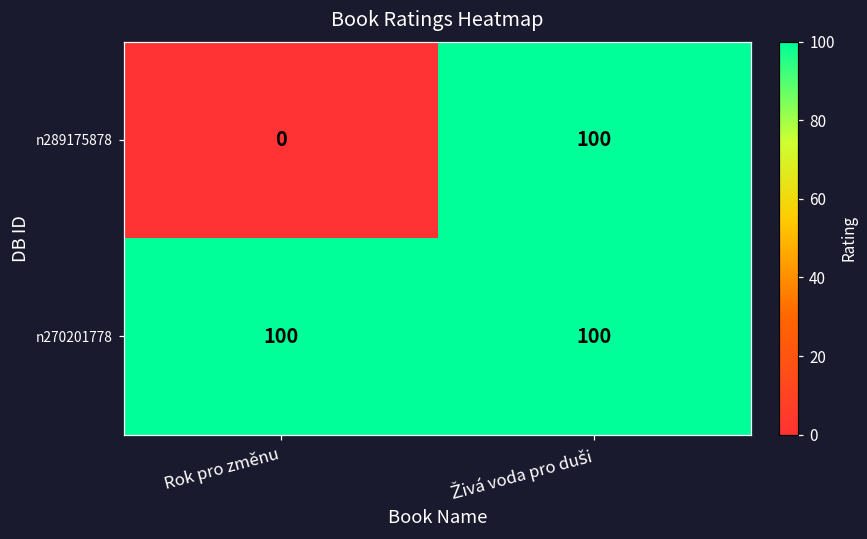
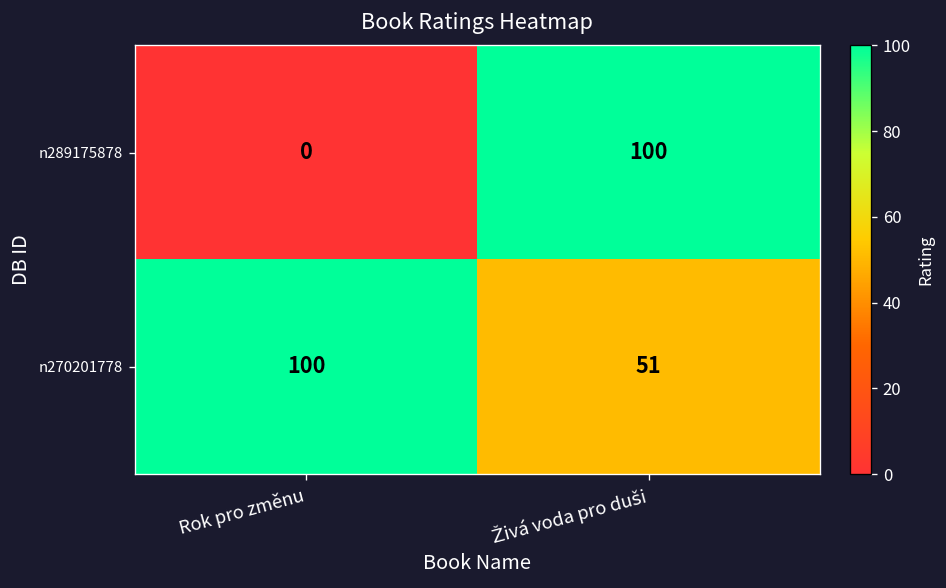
n270201778, Živá voda pro duši: 100 -> 51
